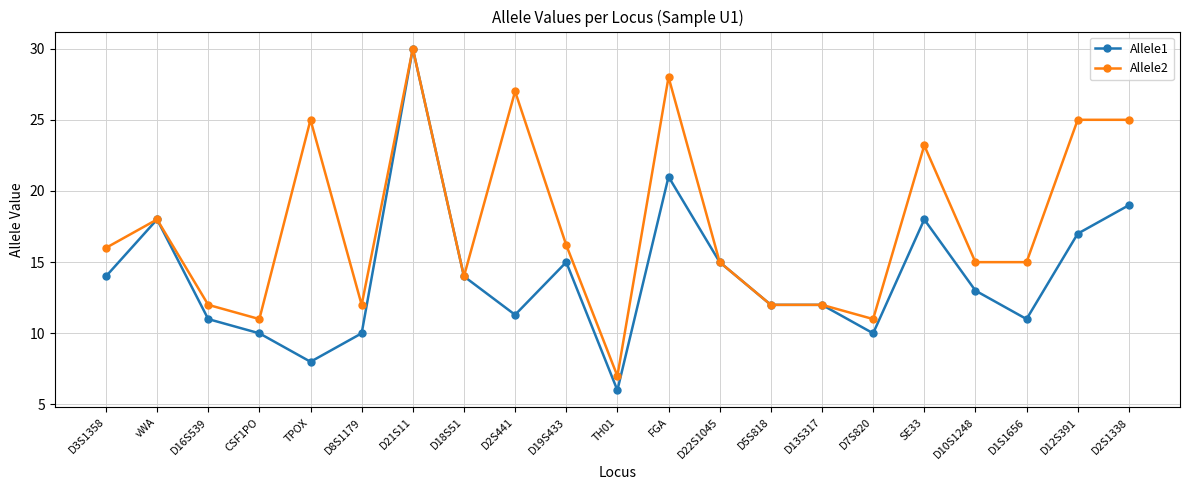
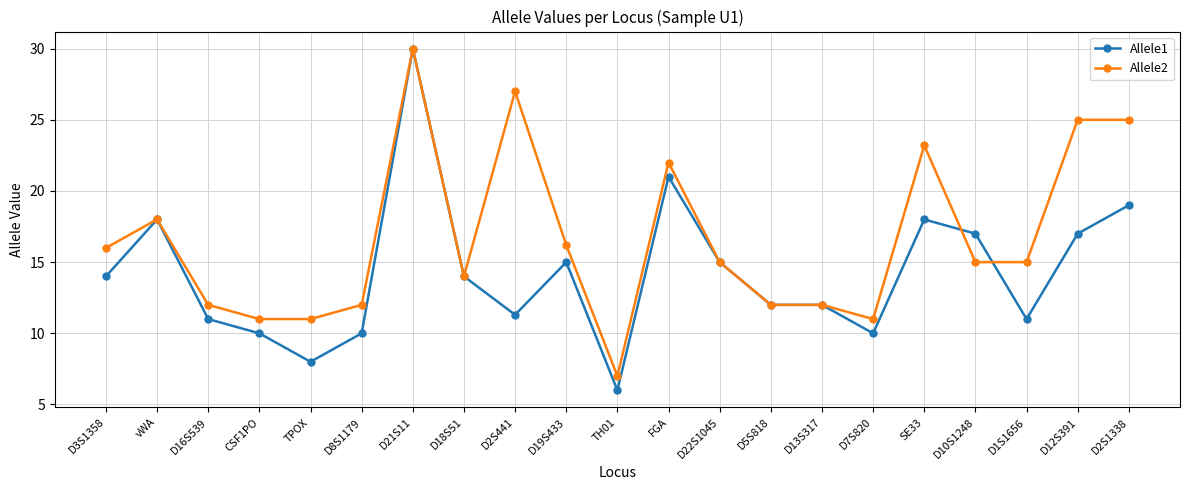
Allele2, TPOX: 25 -> 11
Allele2, FGA: 28 -> 22
Allele1, D10S1248: 13 -> 17
